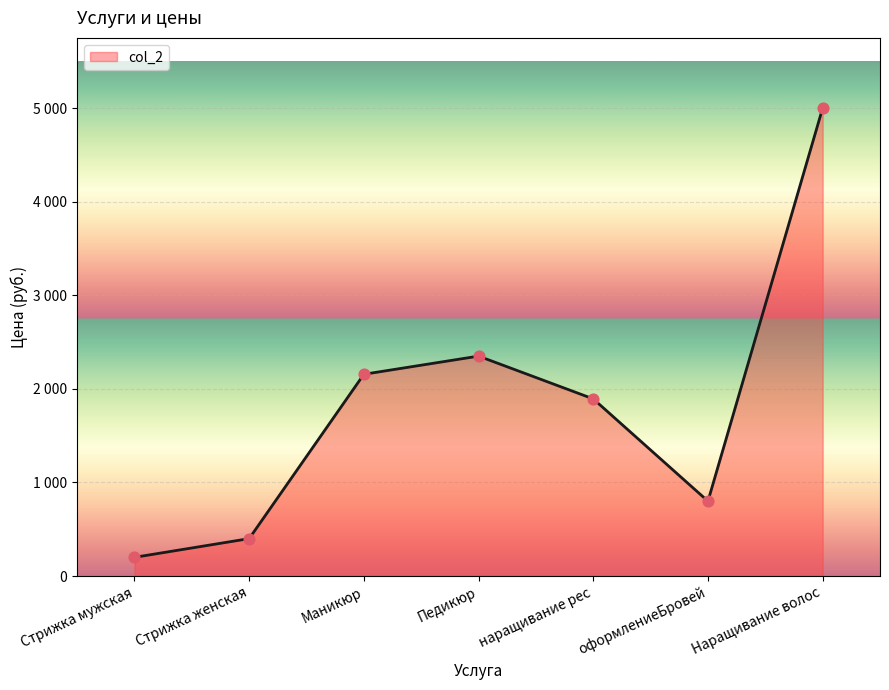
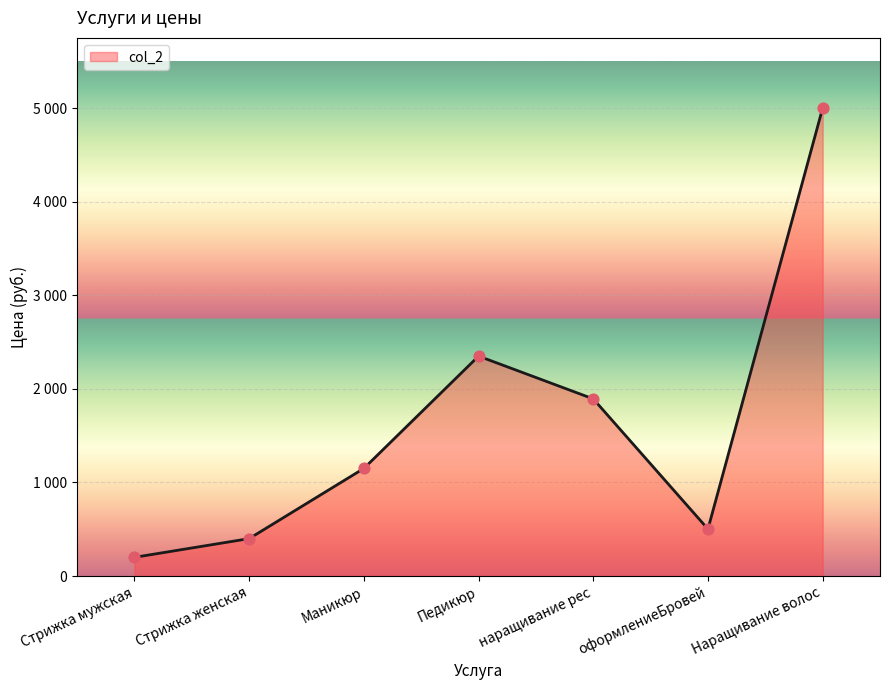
Маникюр: 2200 -> 1200
оформлениеБровей: 800 -> 500
